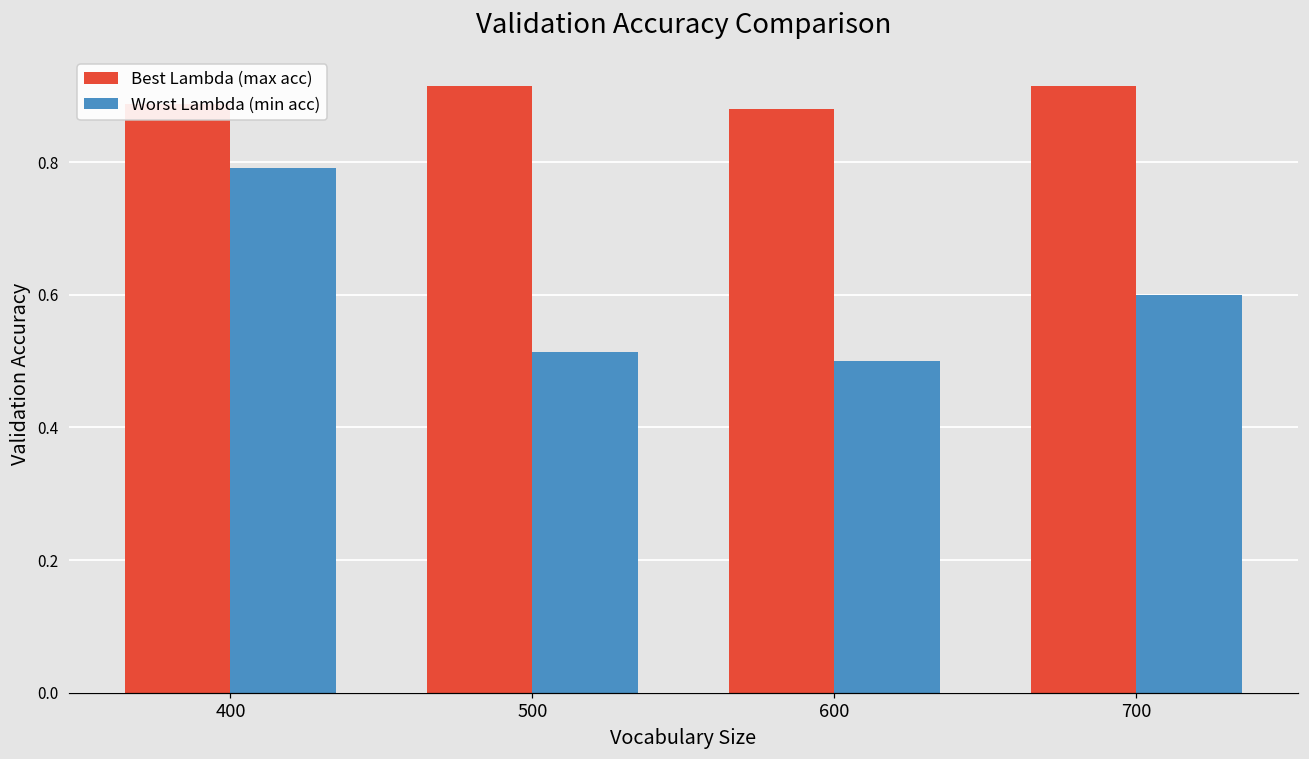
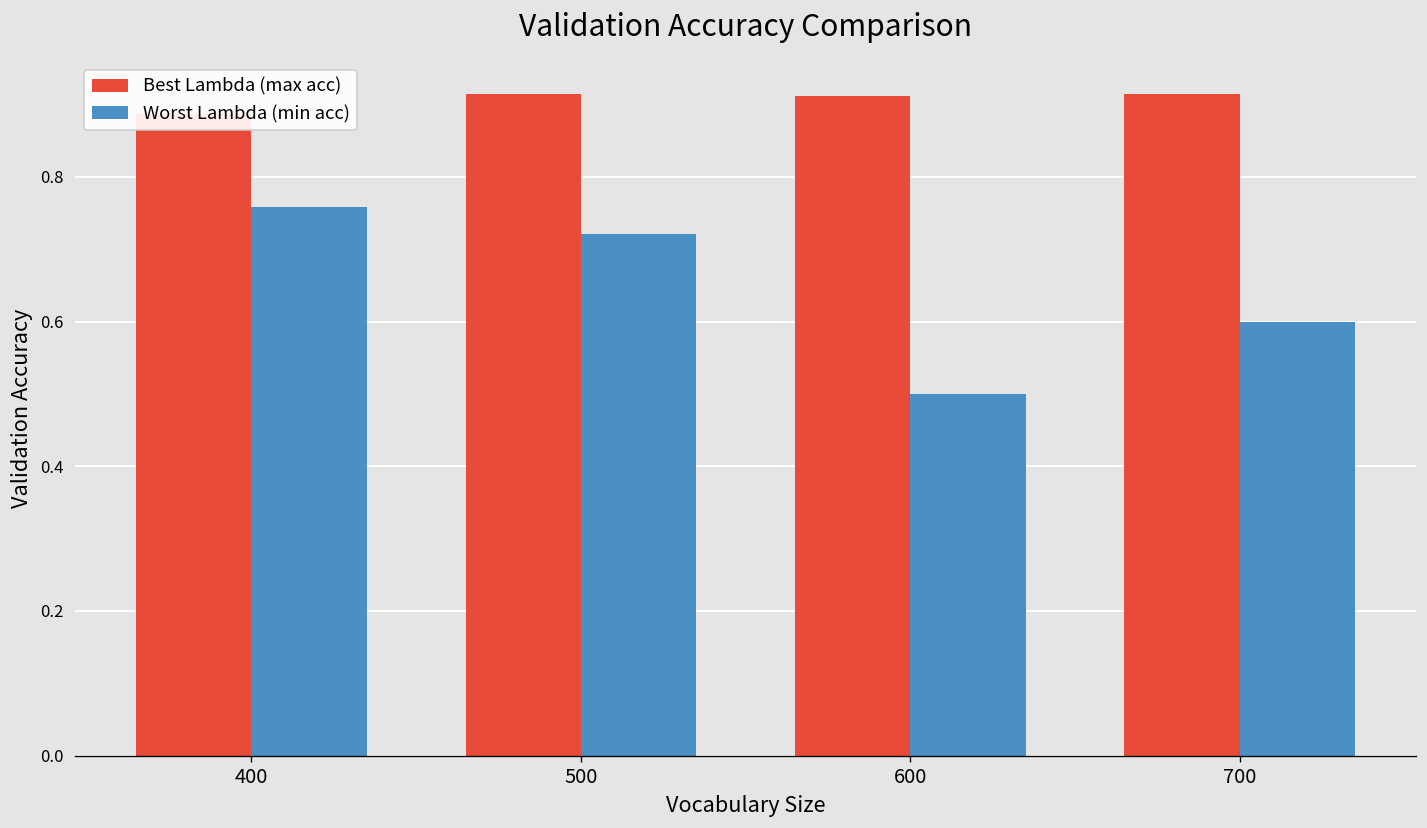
Worst Lambda (min acc), 400: 0.79 -> 0.76
Worst Lambda (min acc), 500: 0.51 -> 0.72
Best Lambda (max acc), 600: 0.88 -> 0.91
